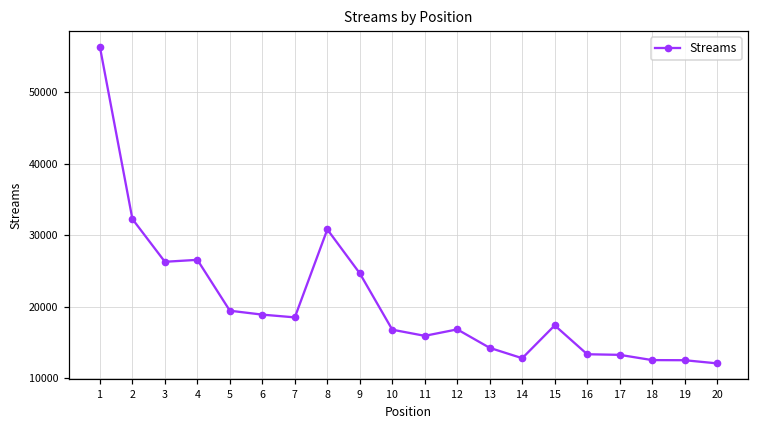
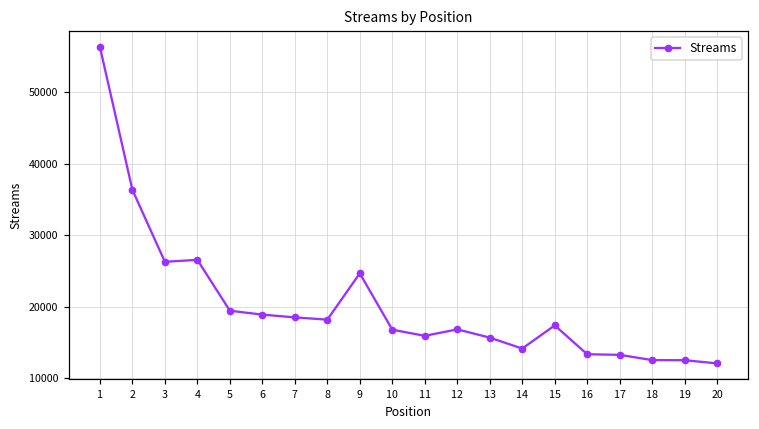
2: 32000 -> 36000
8: 31000 -> 18000
13: 14000 -> 16000
14: 13000 -> 14000
